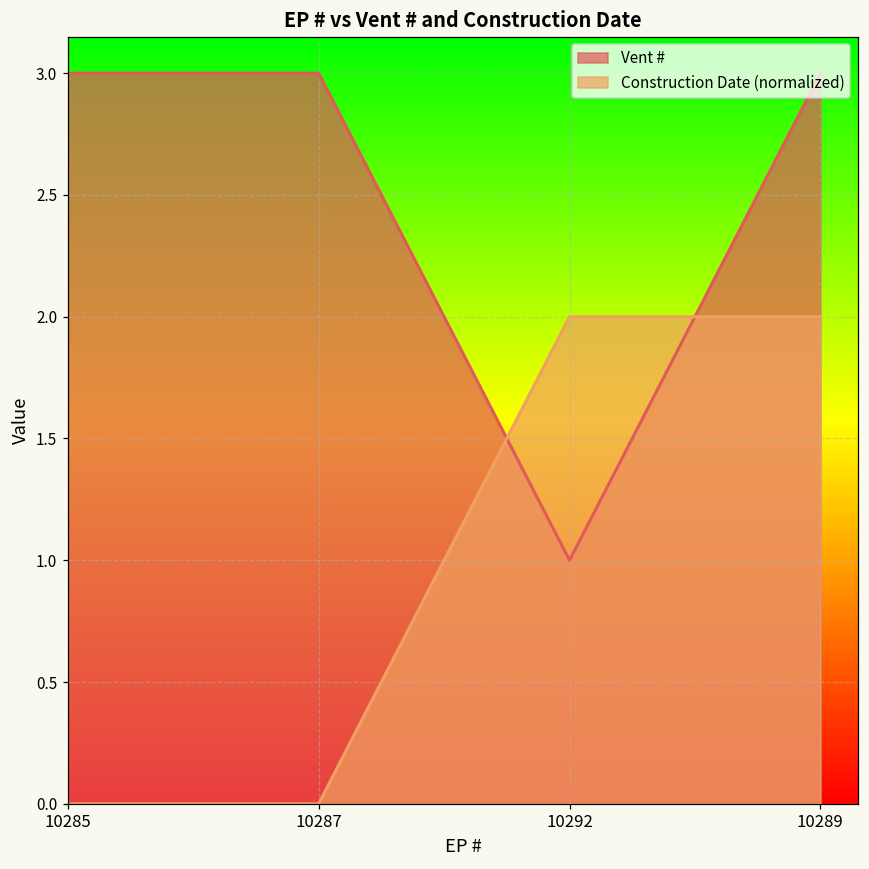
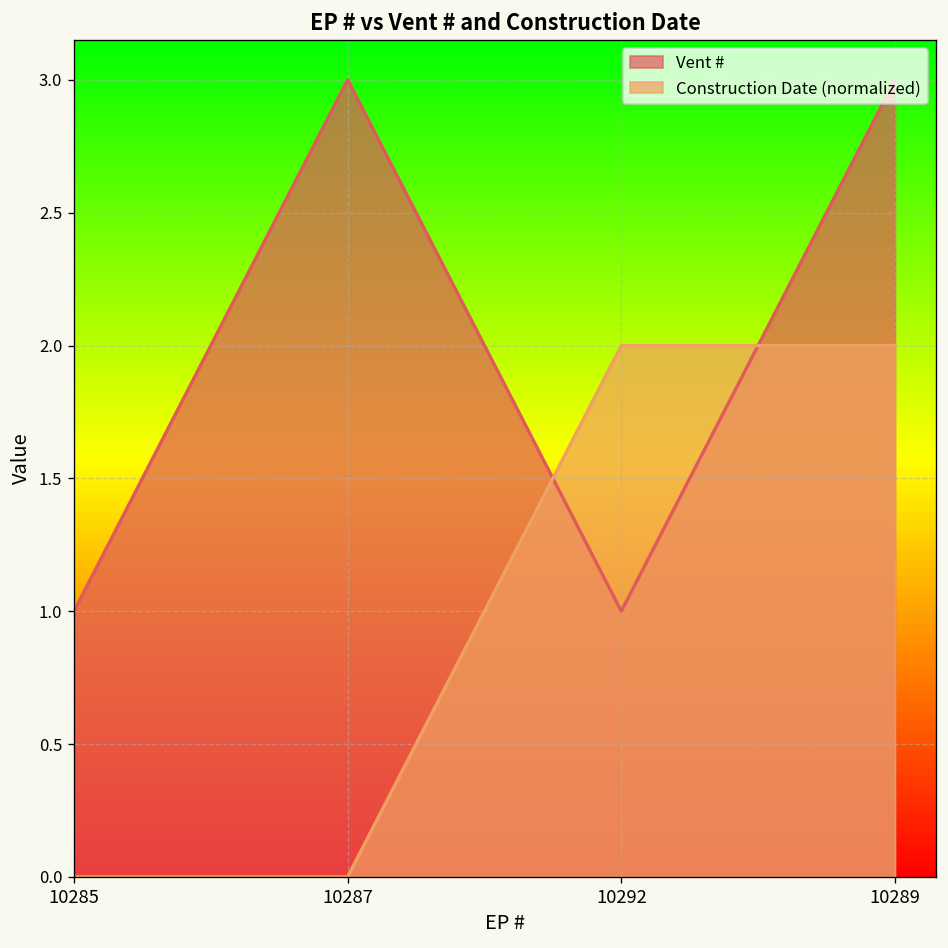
Vent #, 10285: 3 -> 1
